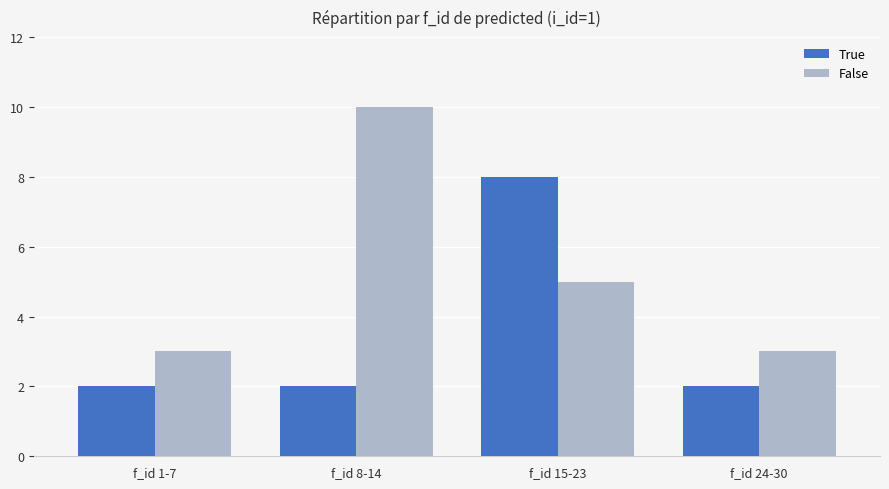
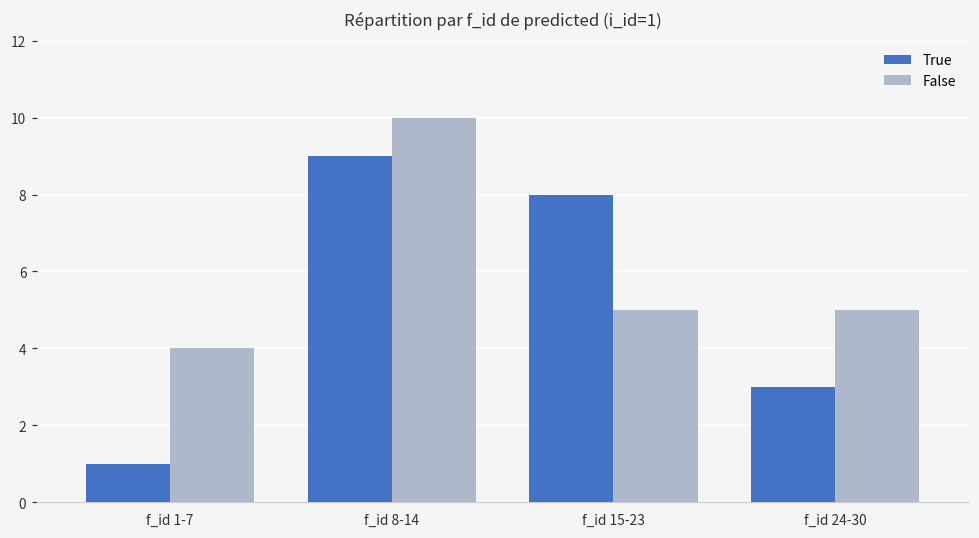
True, f_id 1-7: 2 -> 1
False, f_id 1-7: 3 -> 4
True, f_id 8-14: 2 -> 9
True, f_id 24-30: 2 -> 3
False, f_id 24-30: 3 -> 5
